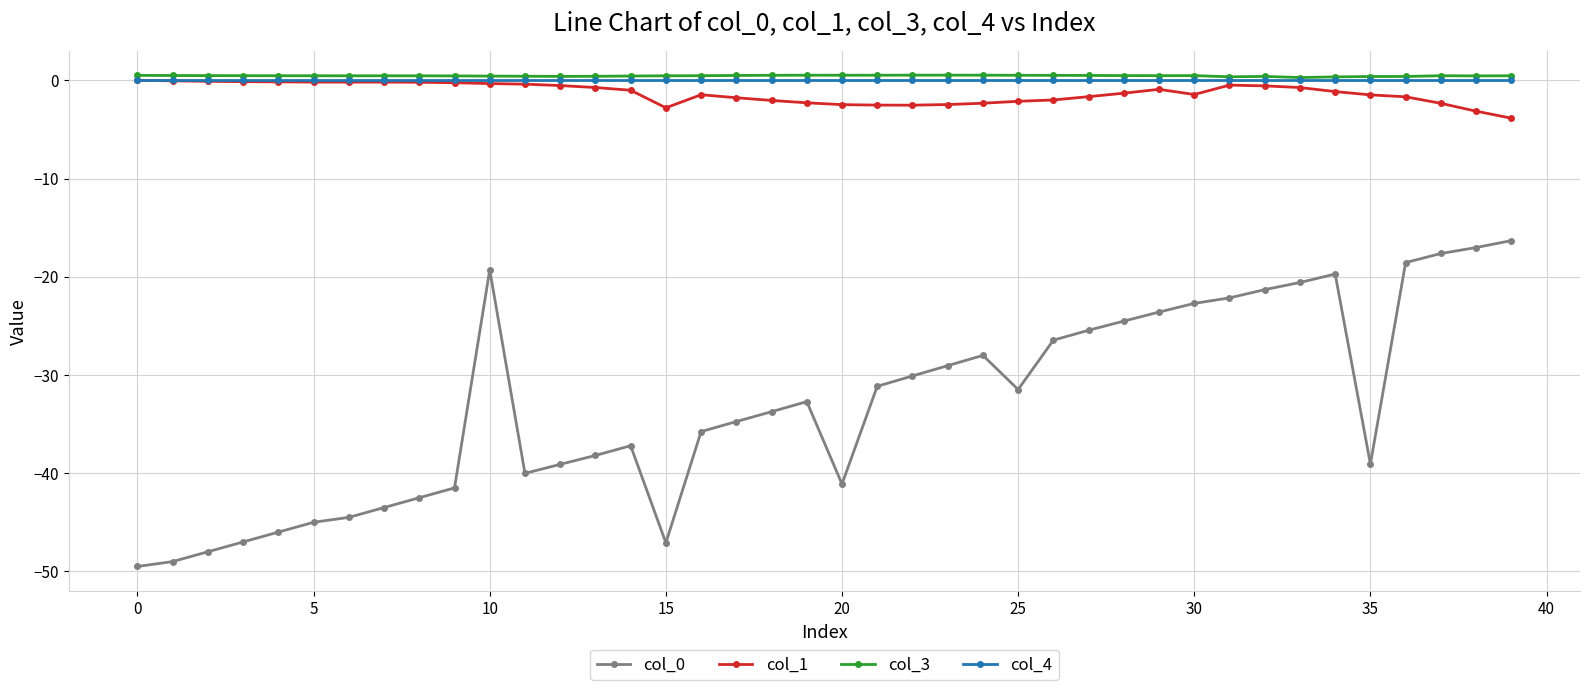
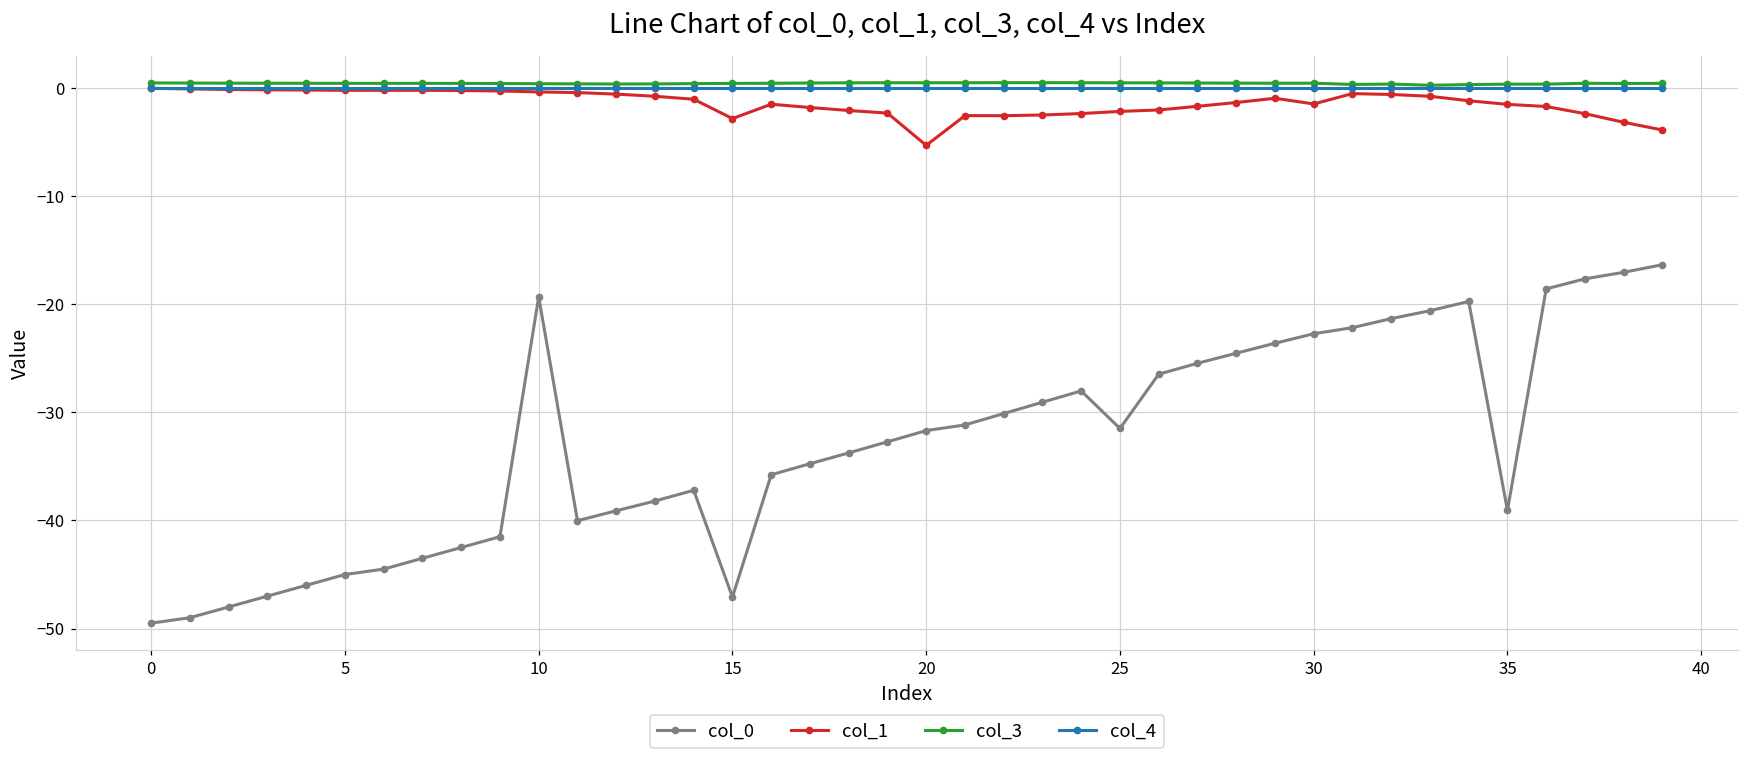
col_0, 20: -41 -> -32
col_1, 20: -2 -> -5
